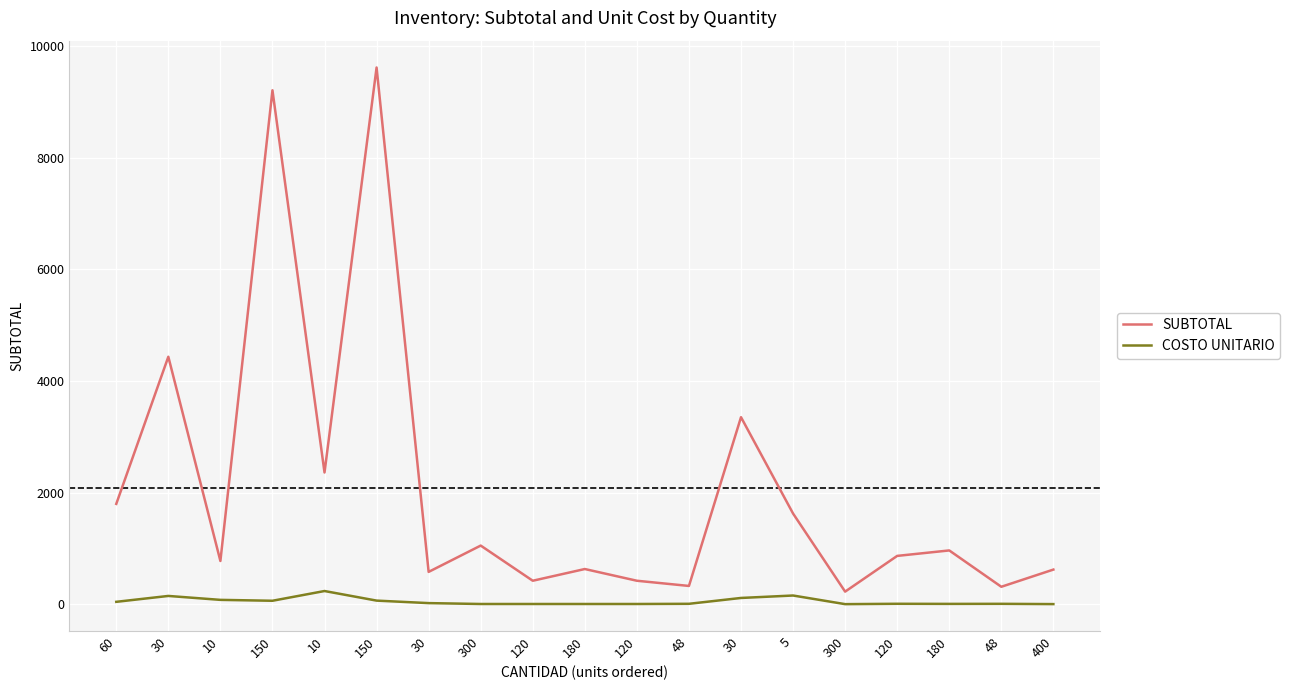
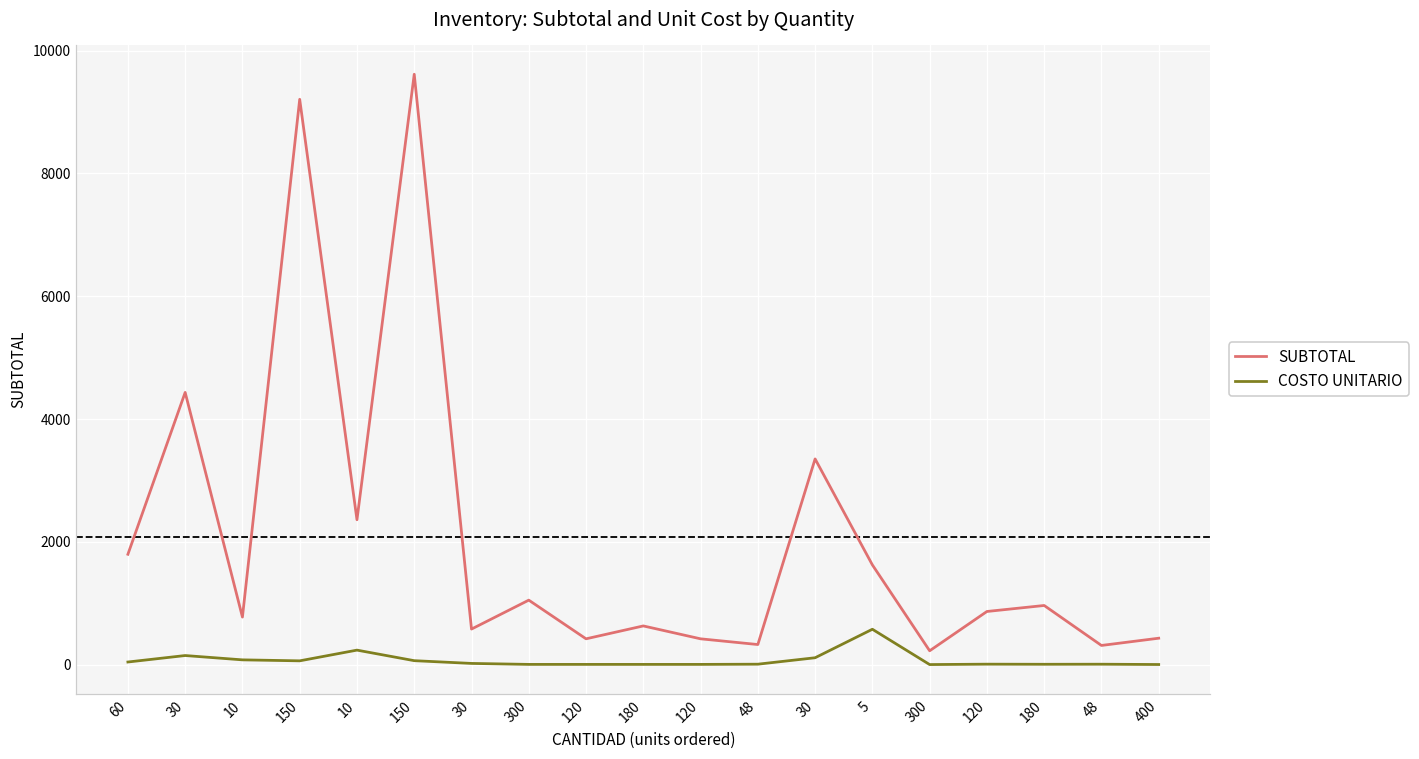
COSTO UNITARIO, 5: 200 -> 600
SUBTOTAL, 400: 600 -> 400
